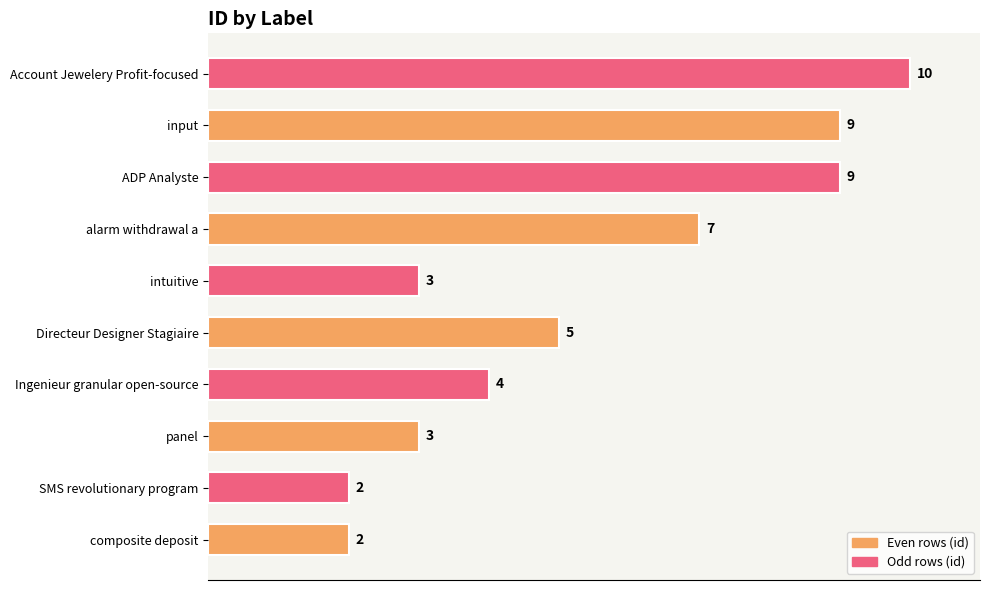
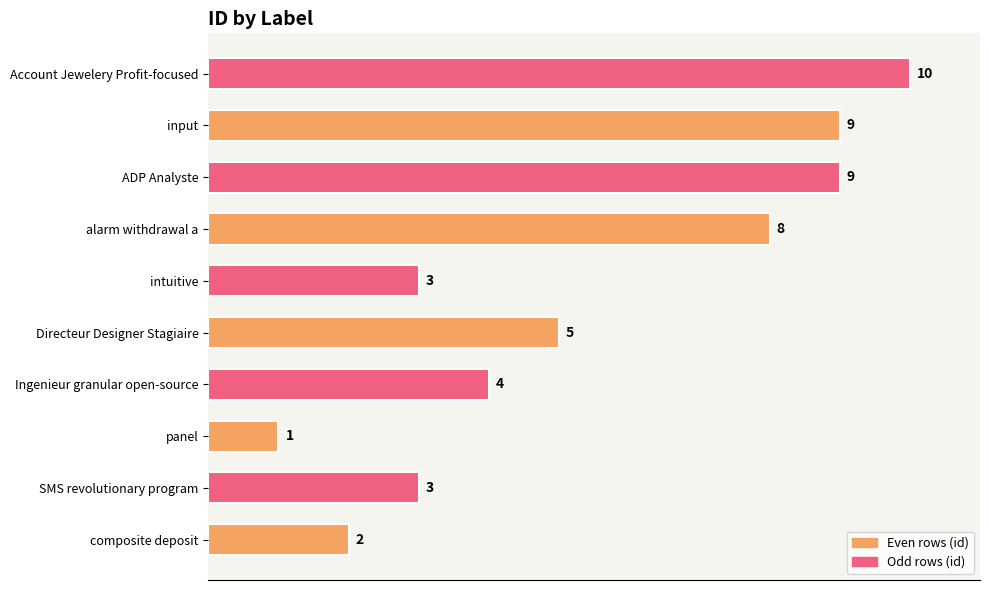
alarm withdrawal a: 7 -> 8
panel: 3 -> 1
SMS revolutionary program: 2 -> 3
